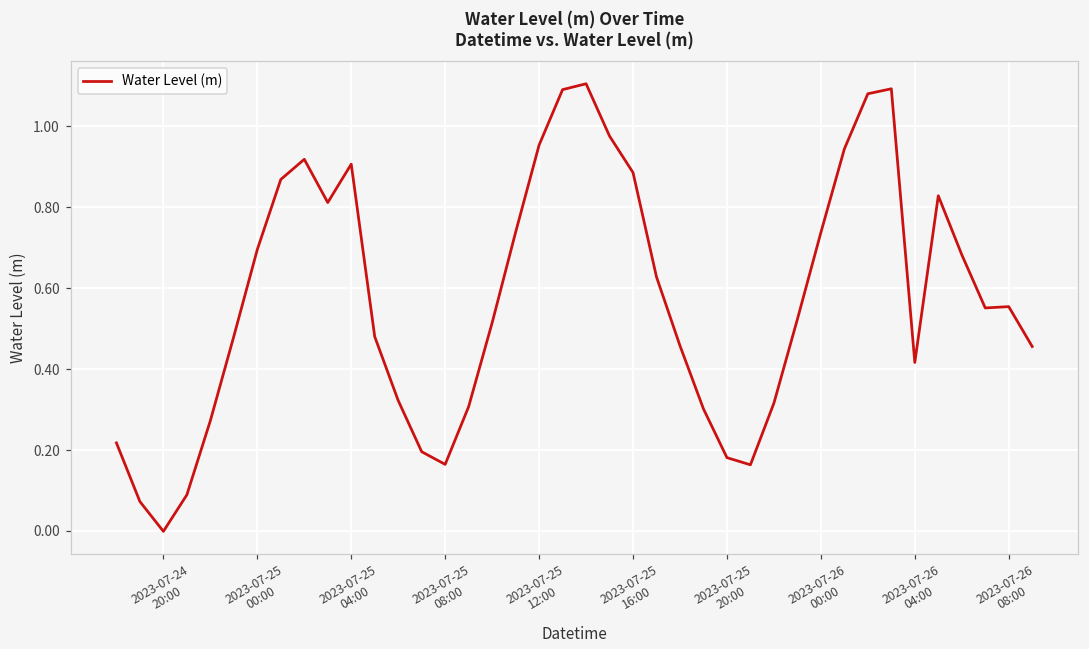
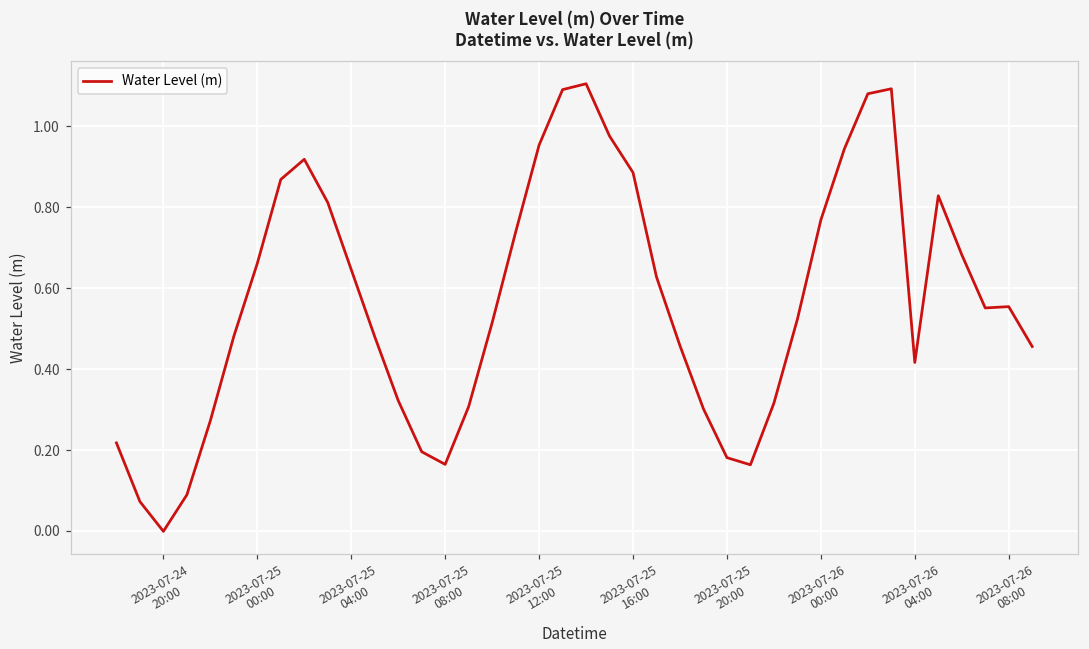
2023-07-25 00:00: 0.70 -> 0.66
2023-07-25 04:00: 0.91 -> 0.65
2023-07-26 00:00: 0.74 -> 0.77
